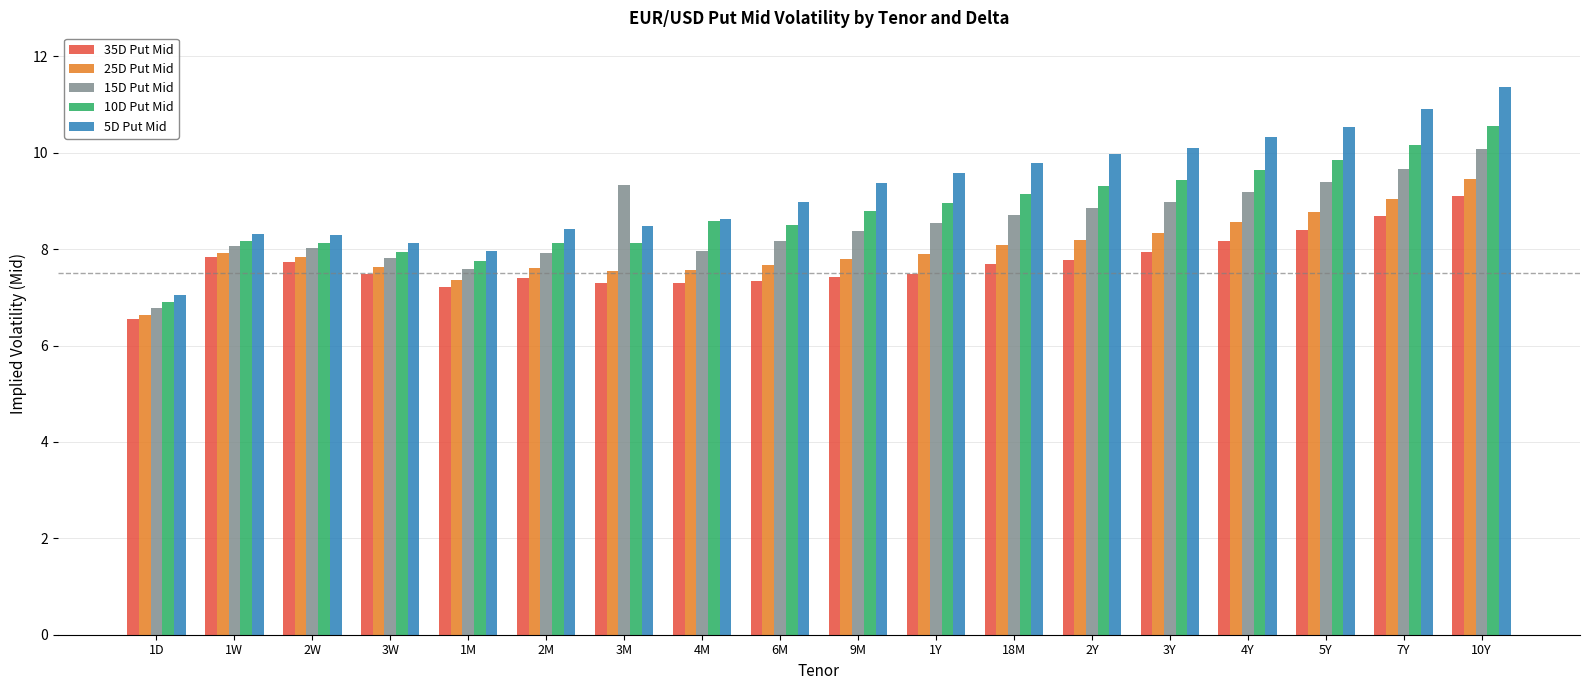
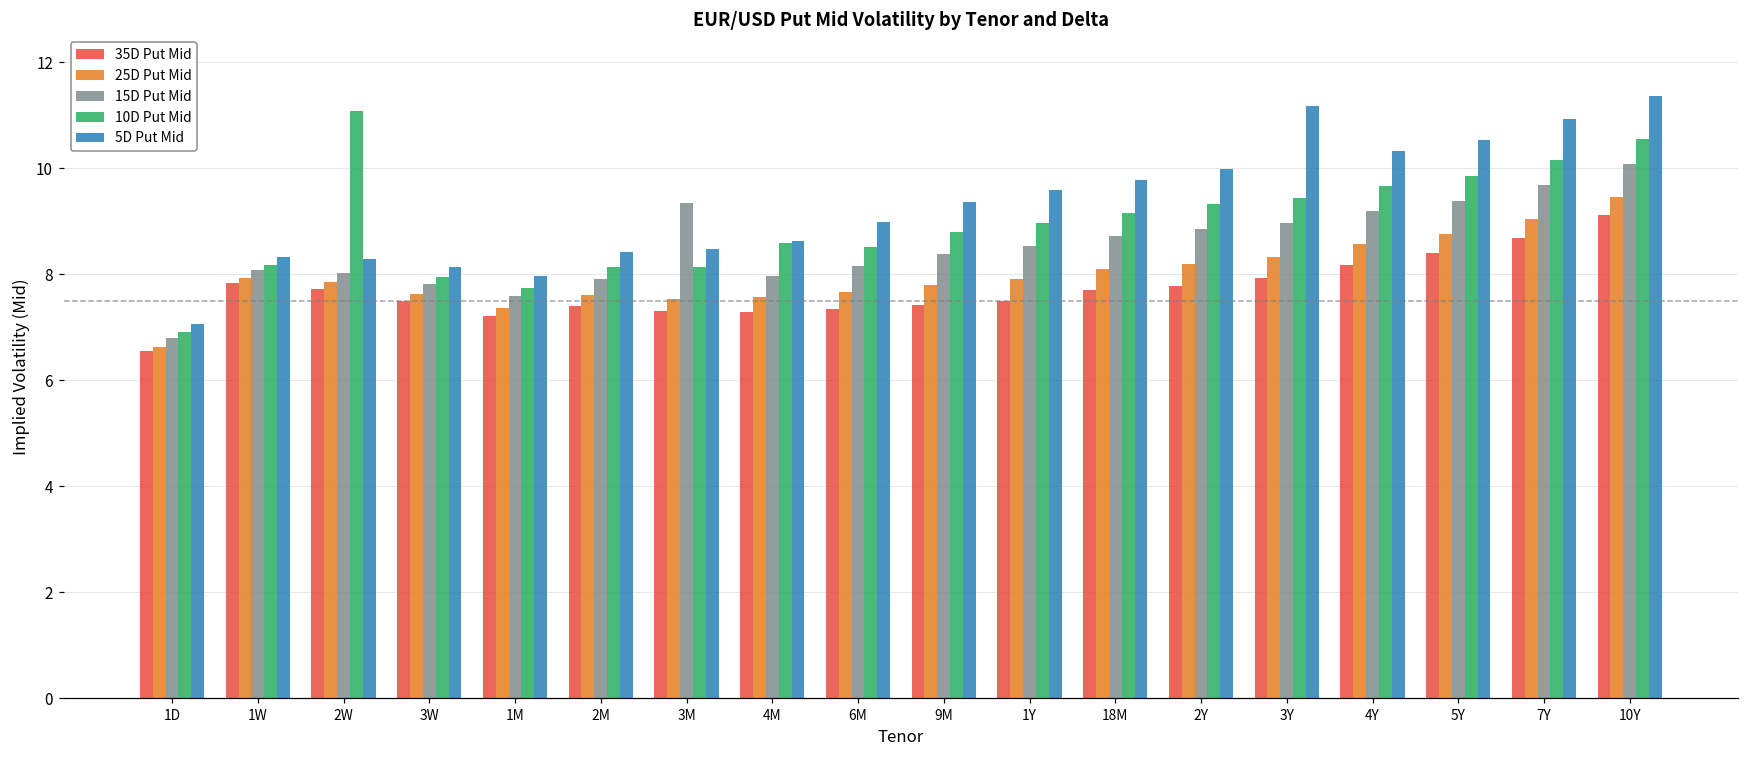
10D Put Mid, 2W: 8.1 -> 11.1
5D Put Mid, 3Y: 10.1 -> 11.2
